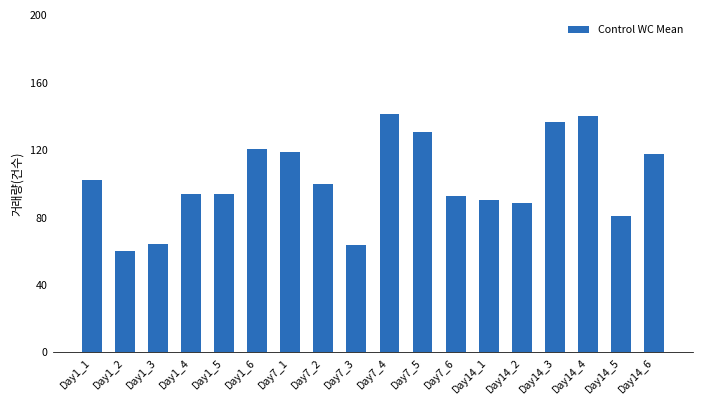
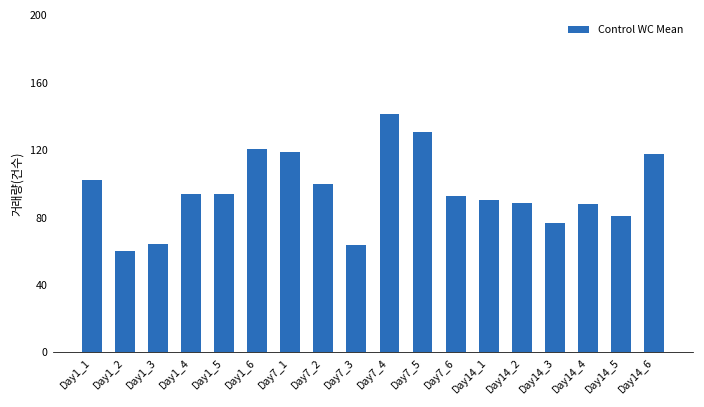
Day14_3: 137 -> 77
Day14_4: 140 -> 88
